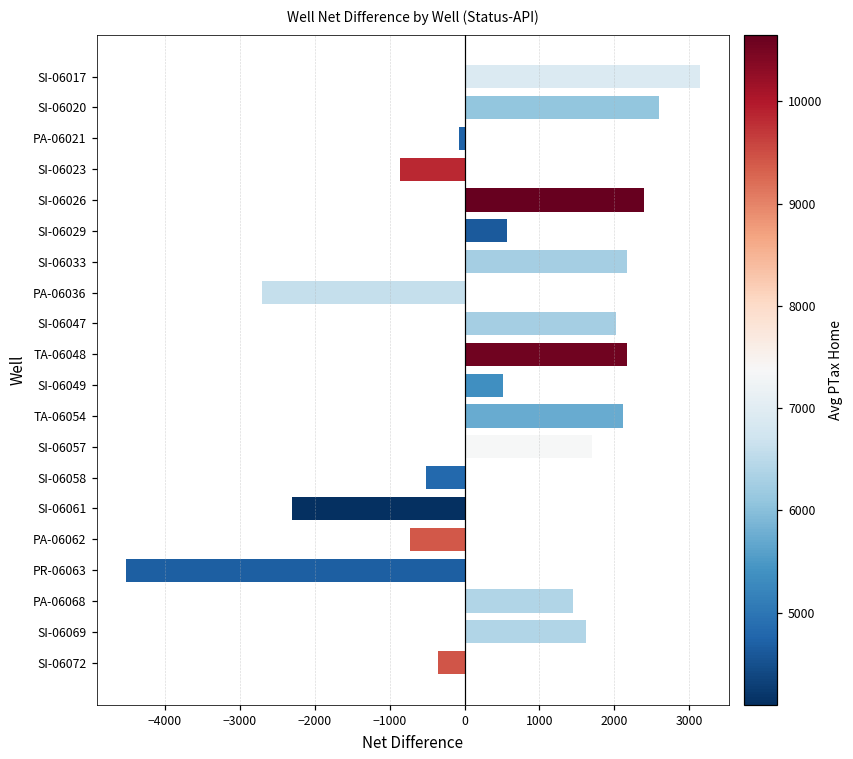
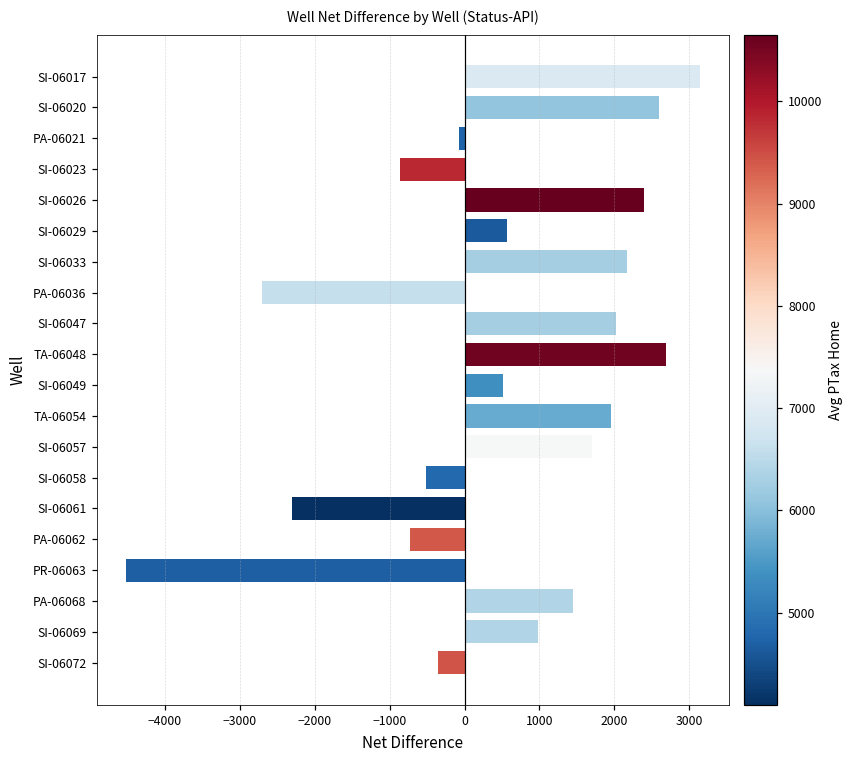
TA-06048: 2200 -> 2700
TA-06054: 2100 -> 2000
SI-06069: 1600 -> 1000
